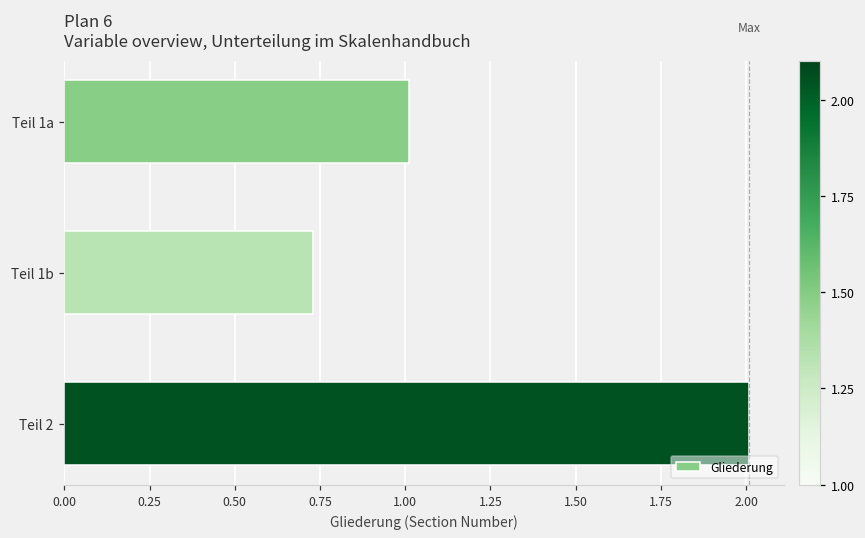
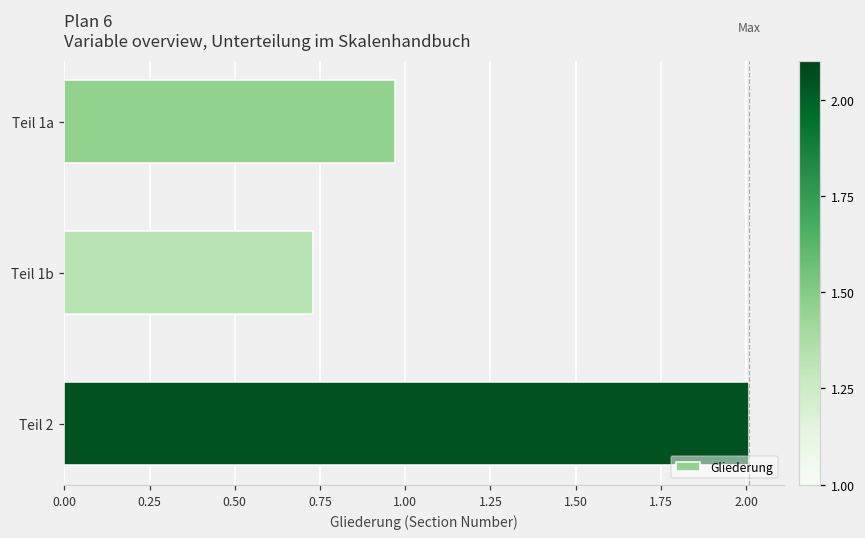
Teil 1a: 1.01 -> 0.97
